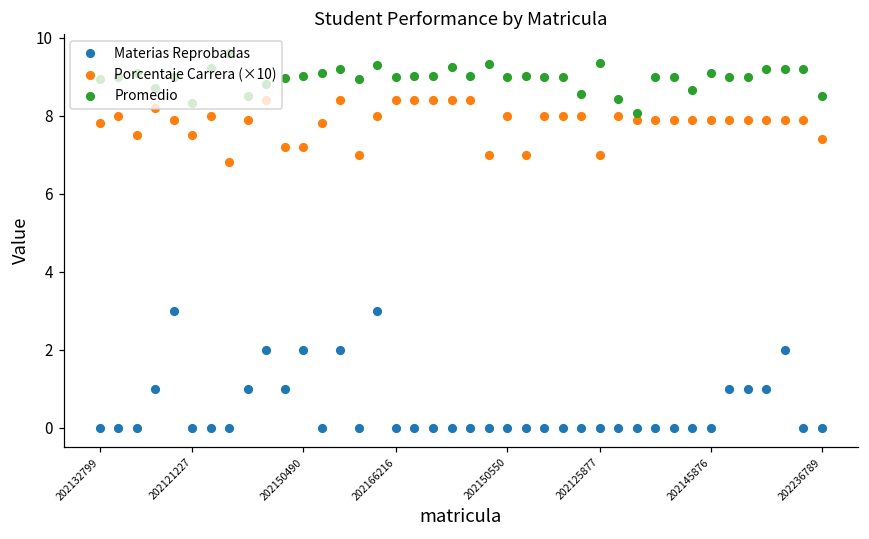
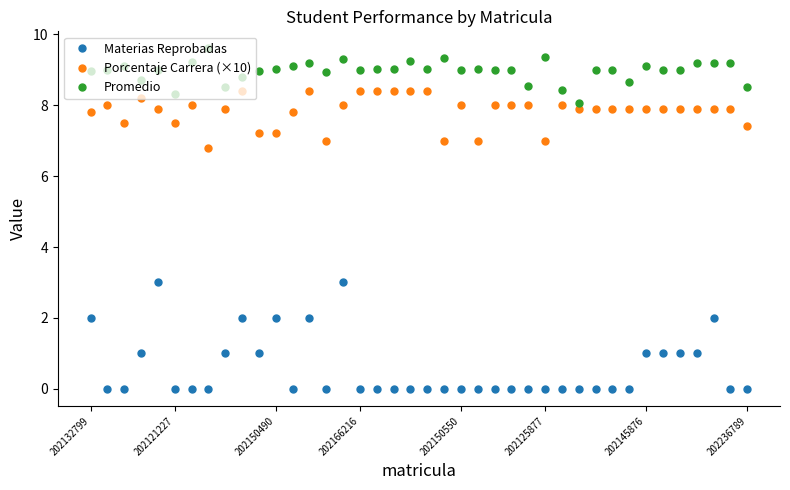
Materias Reprobadas, 202132799: 0 -> 2
Materias Reprobadas, 202145876: 0 -> 1
